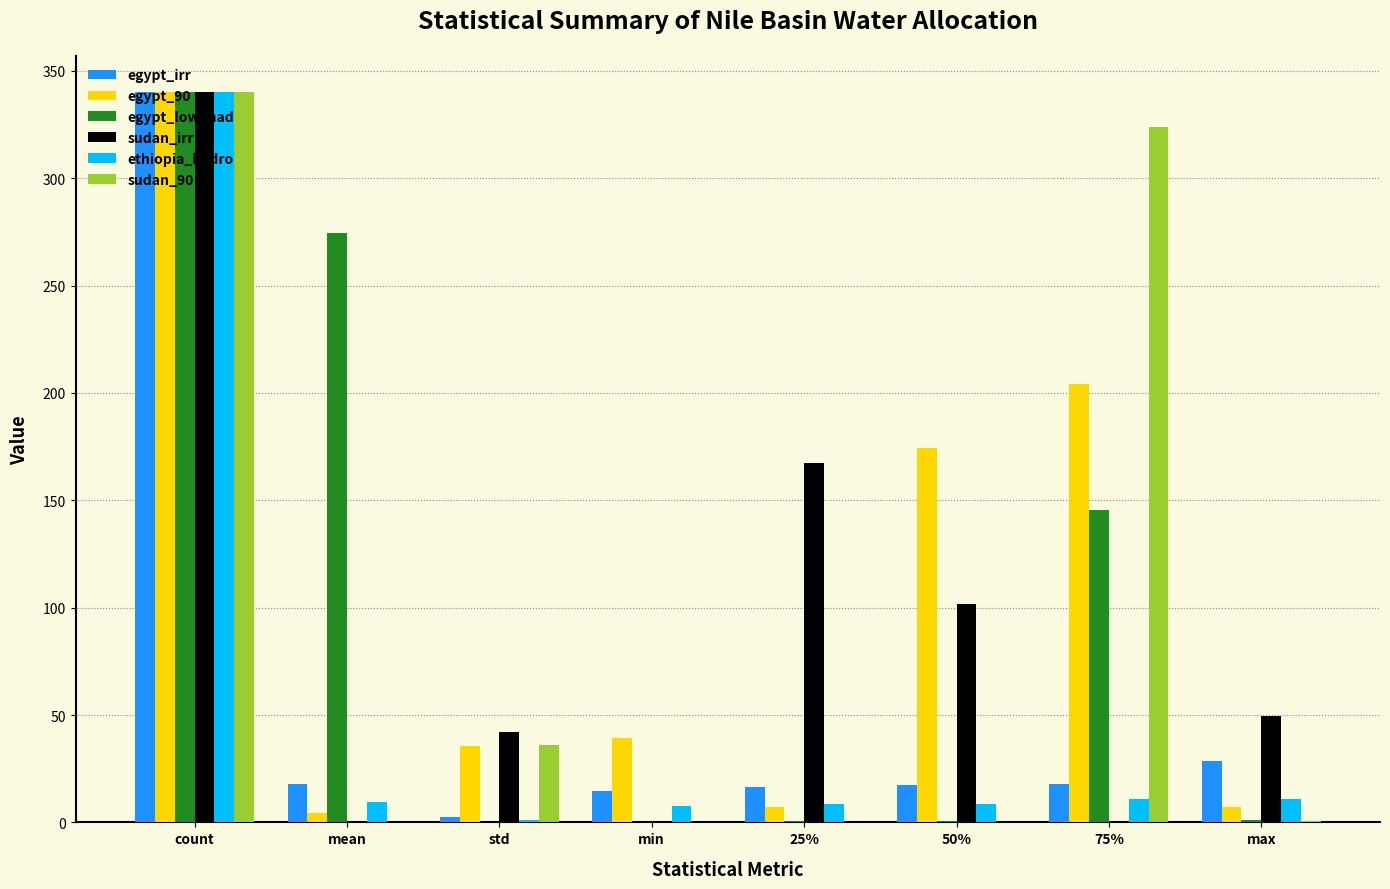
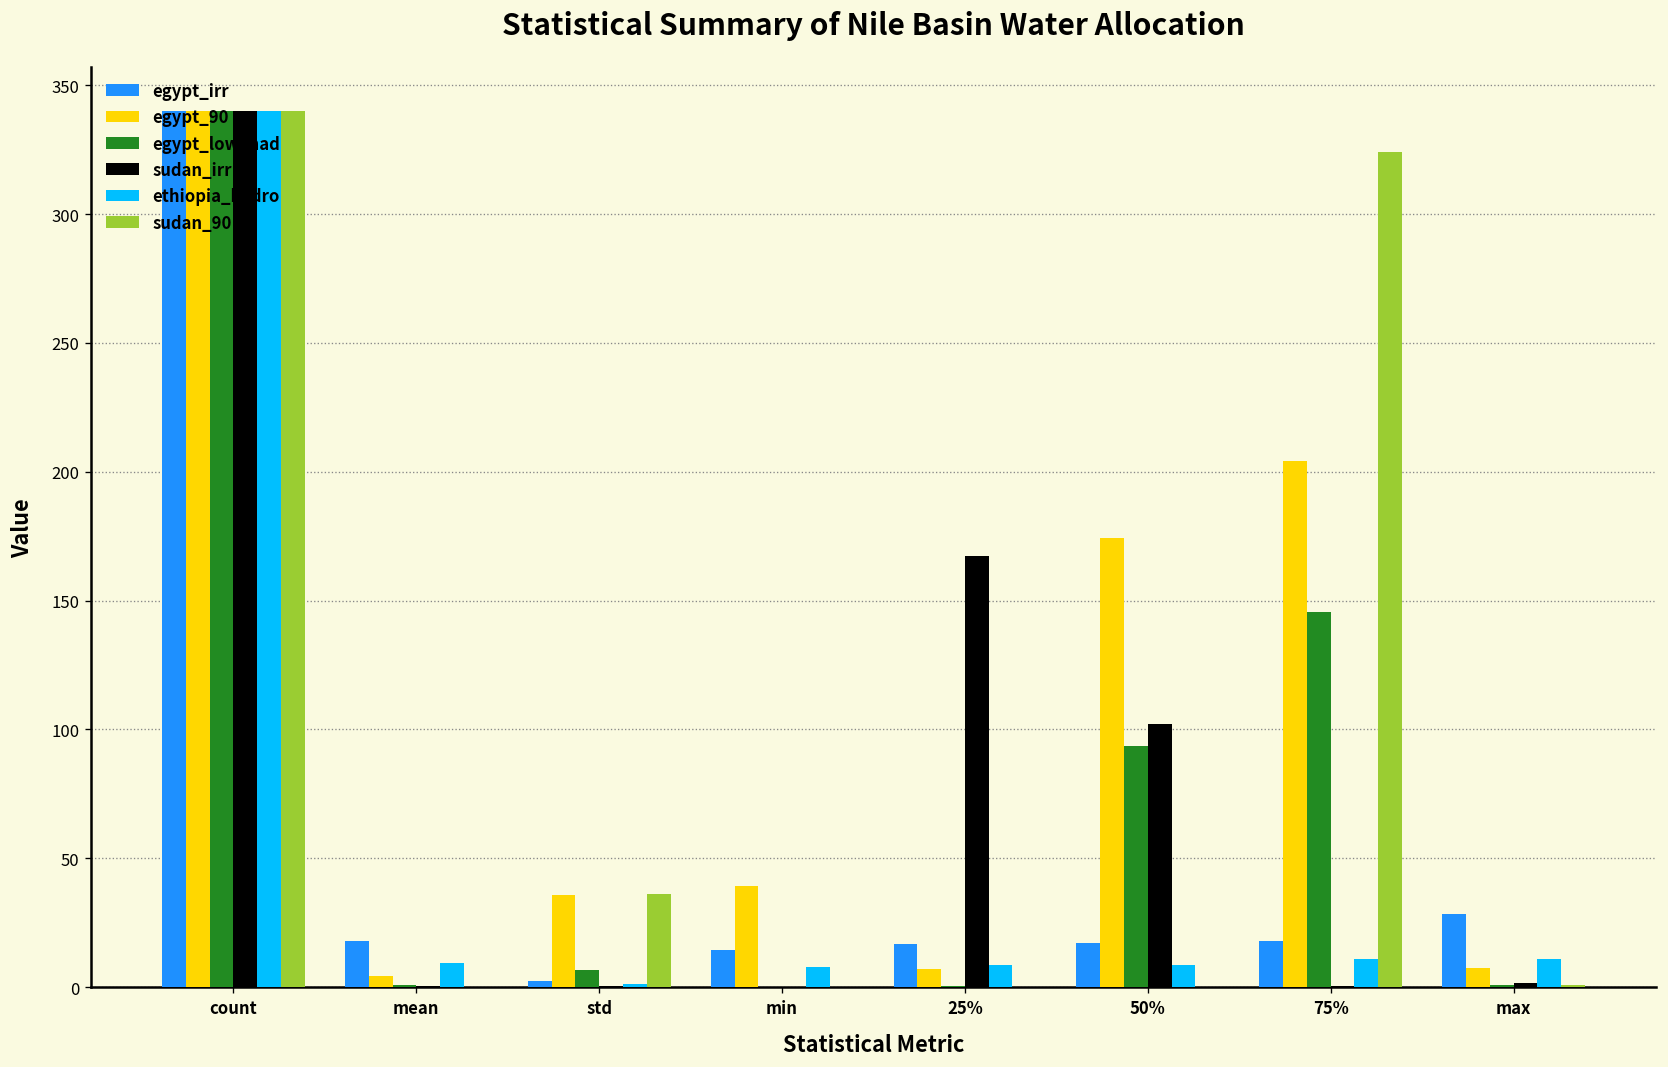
egypt_low_had, mean: 274 -> 1
egypt_low_had, std: 0 -> 7
sudan_irr, std: 42 -> 0
egypt_low_had, 50%: 1 -> 94
sudan_irr, max: 50 -> 2
